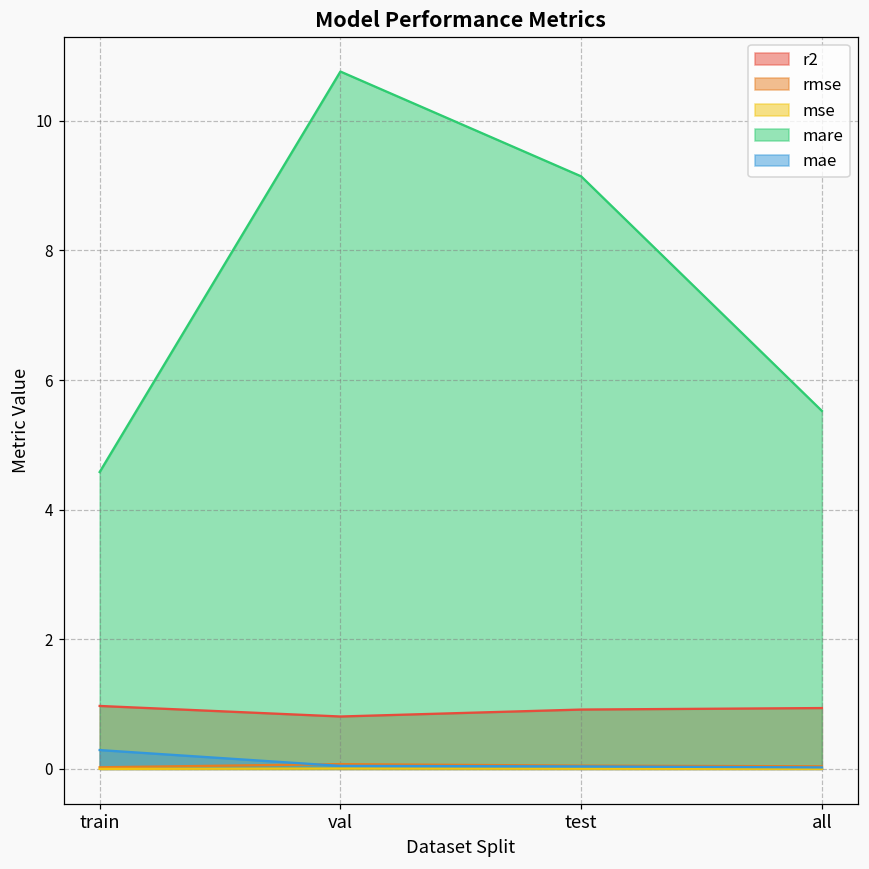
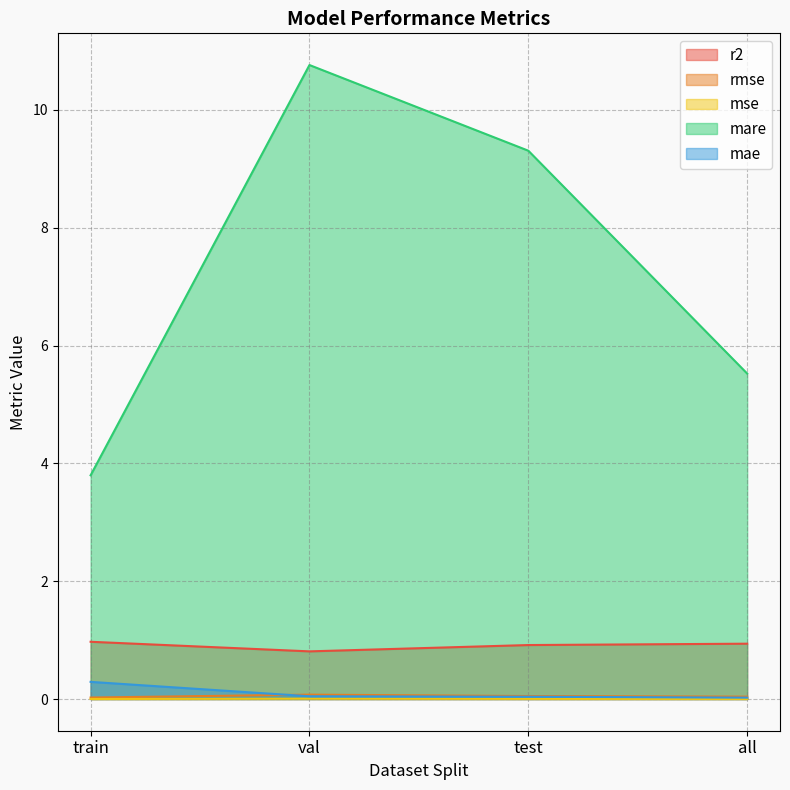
mare, train: 4.6 -> 3.8
mare, test: 9.1 -> 9.3
